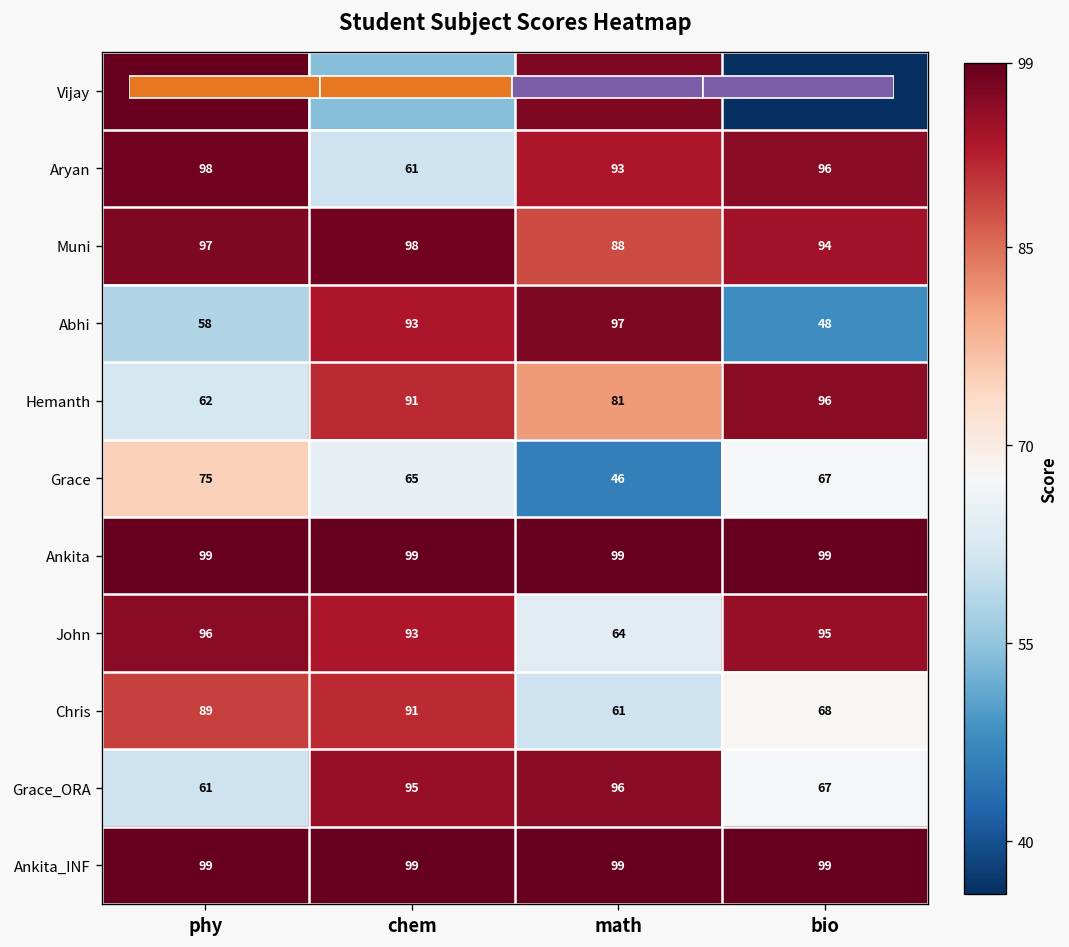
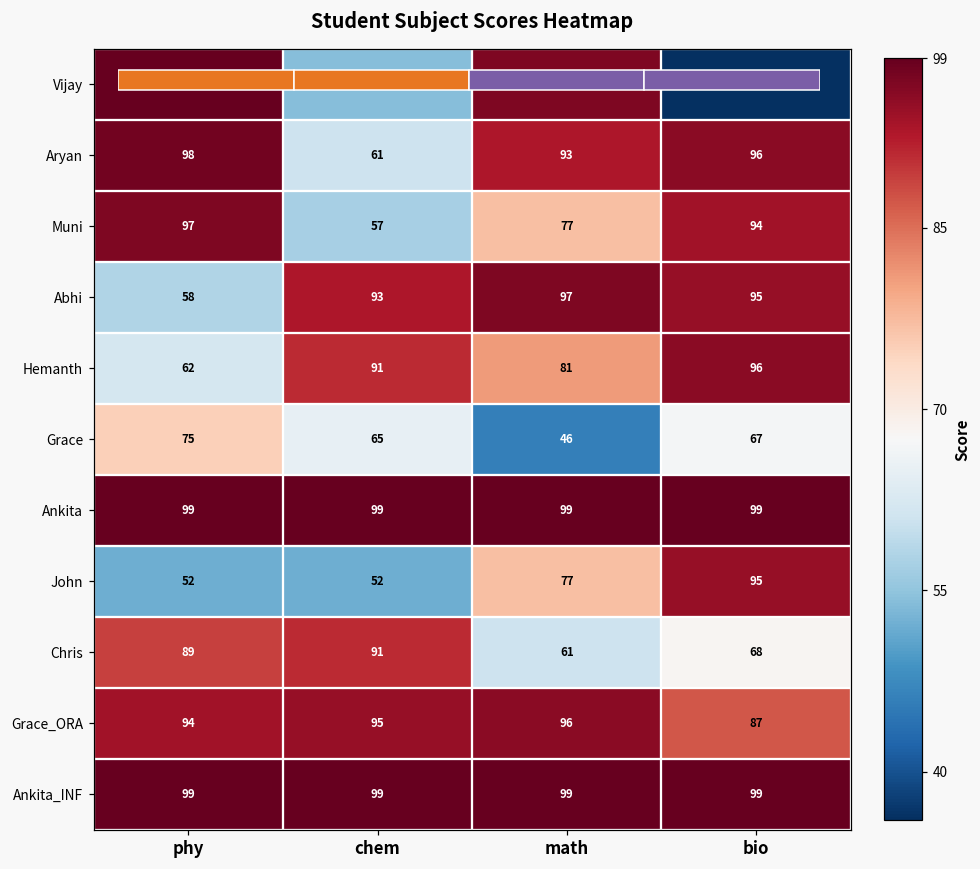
Student Subject Scores Heatmap, Muni, chem: 98 -> 57
Student Subject Scores Heatmap, Muni, math: 88 -> 77
Student Subject Scores Heatmap, Abhi, bio: 48 -> 95
Student Subject Scores Heatmap, John, phy: 96 -> 52
Student Subject Scores Heatmap, John, chem: 93 -> 52
Student Subject Scores Heatmap, John, math: 64 -> 77
Student Subject Scores Heatmap, Grace_ORA, phy: 61 -> 94
Student Subject Scores Heatmap, Grace_ORA, bio: 67 -> 87
